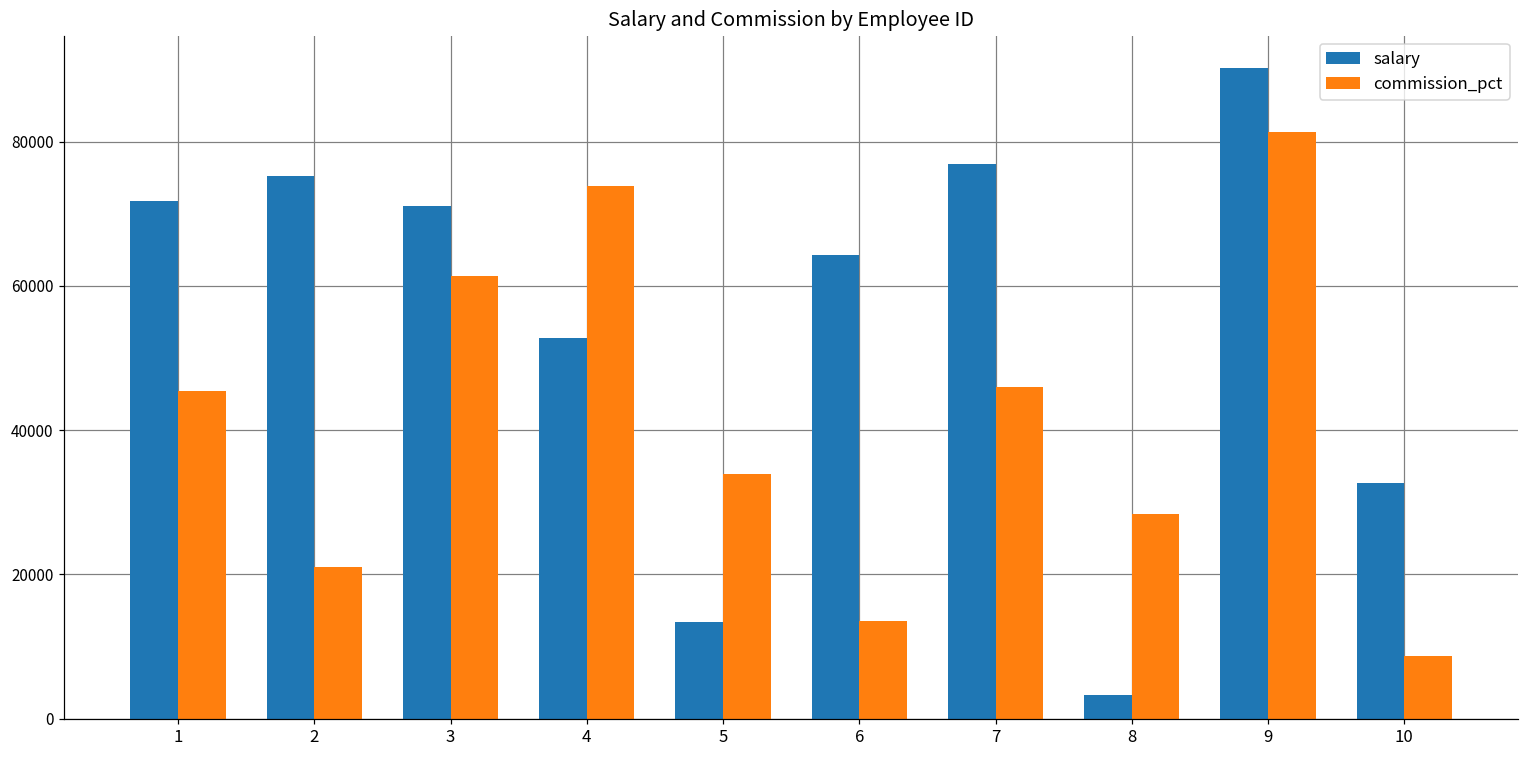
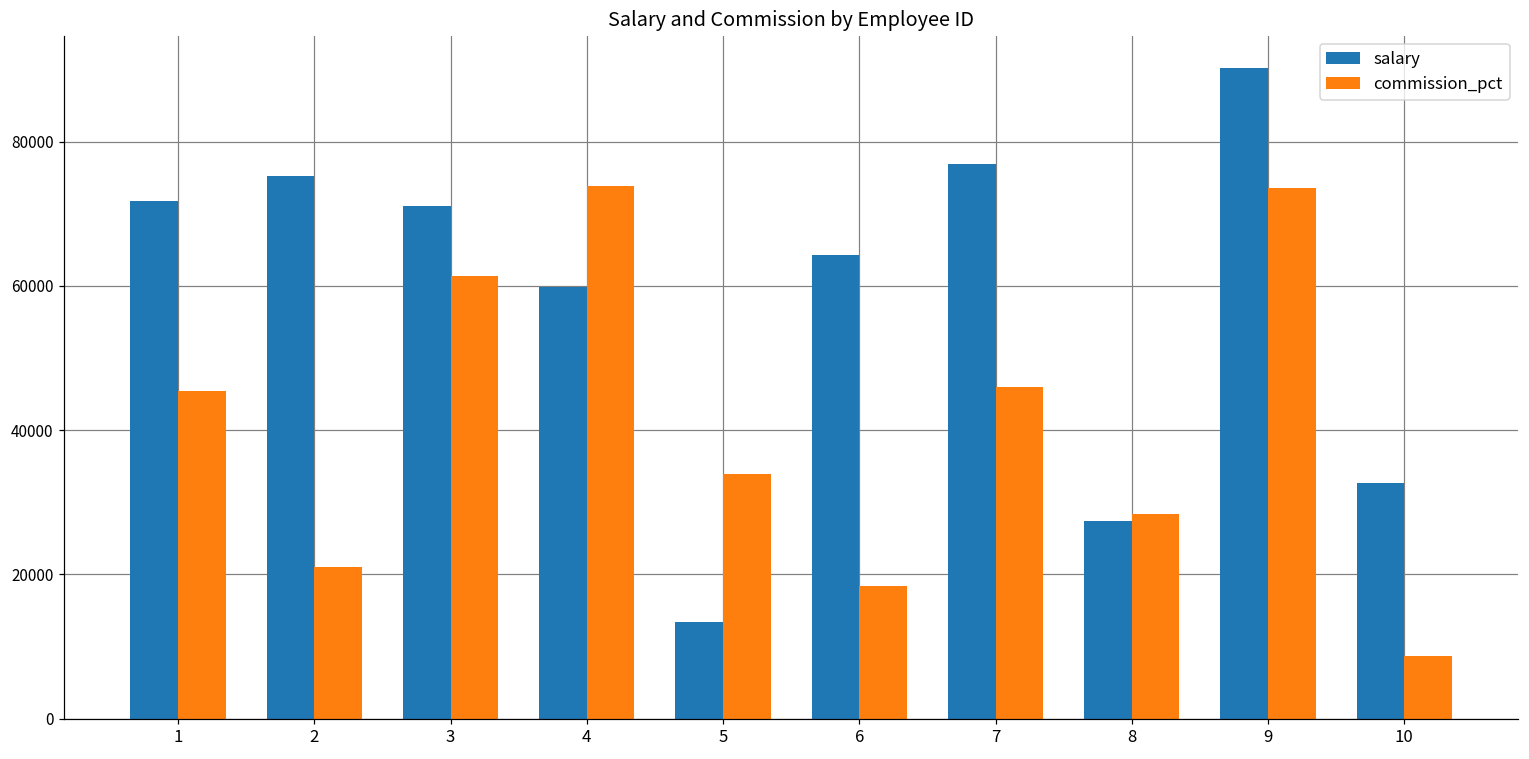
salary, 4: 53000 -> 60000
commission_pct, 6: 14000 -> 18000
salary, 8: 3000 -> 27000
commission_pct, 9: 81000 -> 74000
